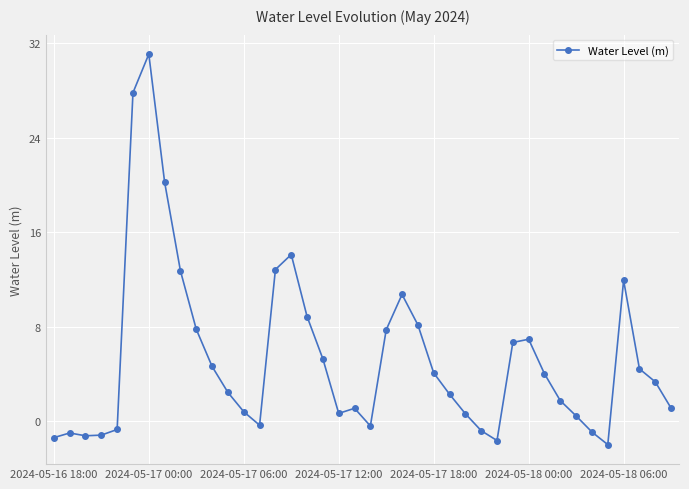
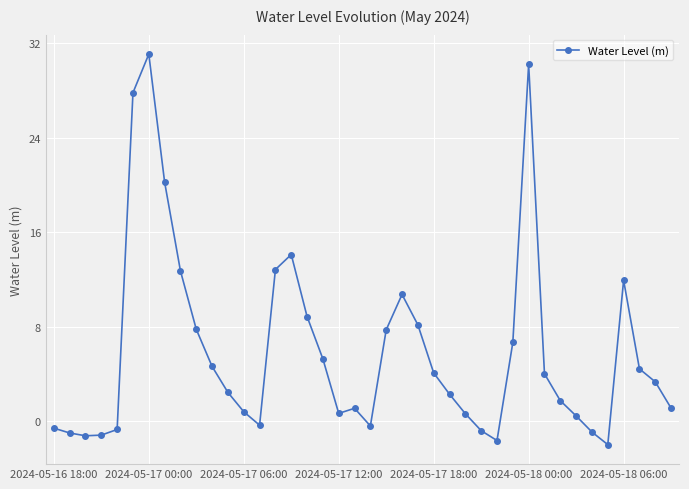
2024-05-16 18:00: -1.4 -> -0.6
2024-05-18 00:00: 7.0 -> 30.2
